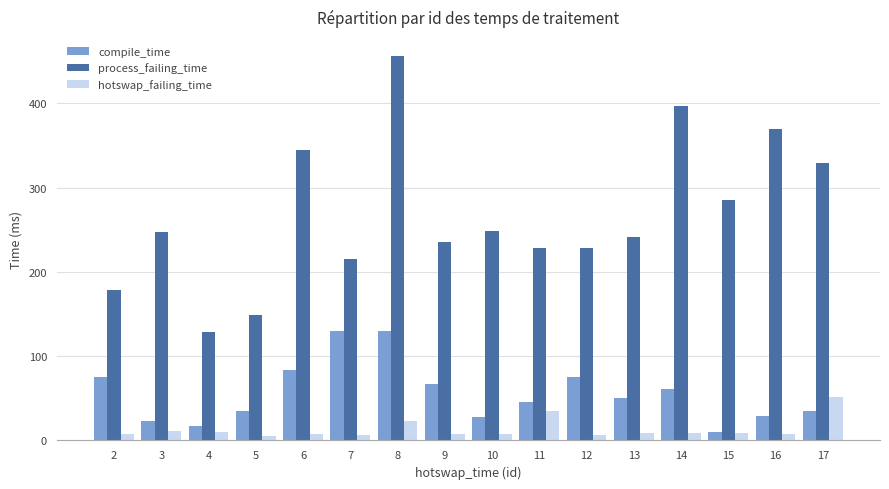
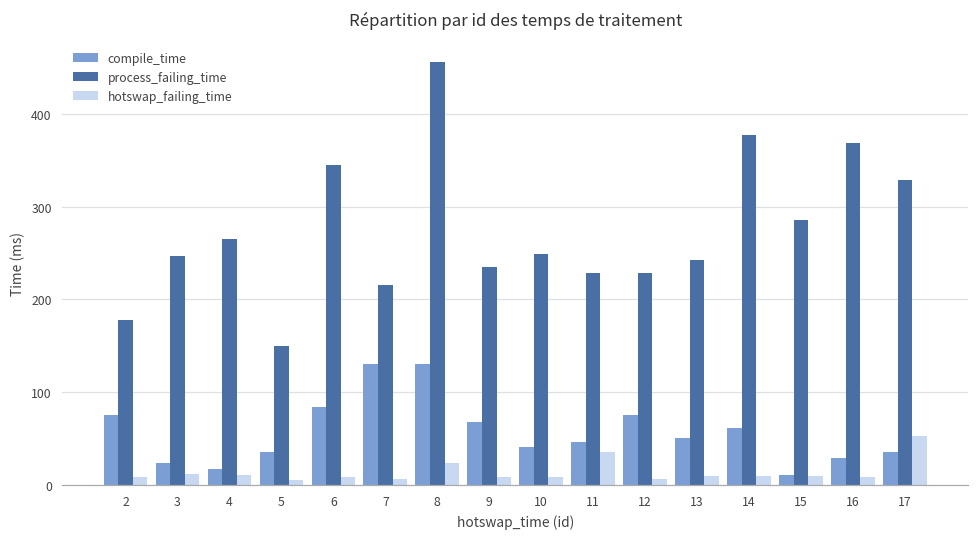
process_failing_time, 4: 130 -> 270
compile_time, 10: 30 -> 40
process_failing_time, 14: 400 -> 380
